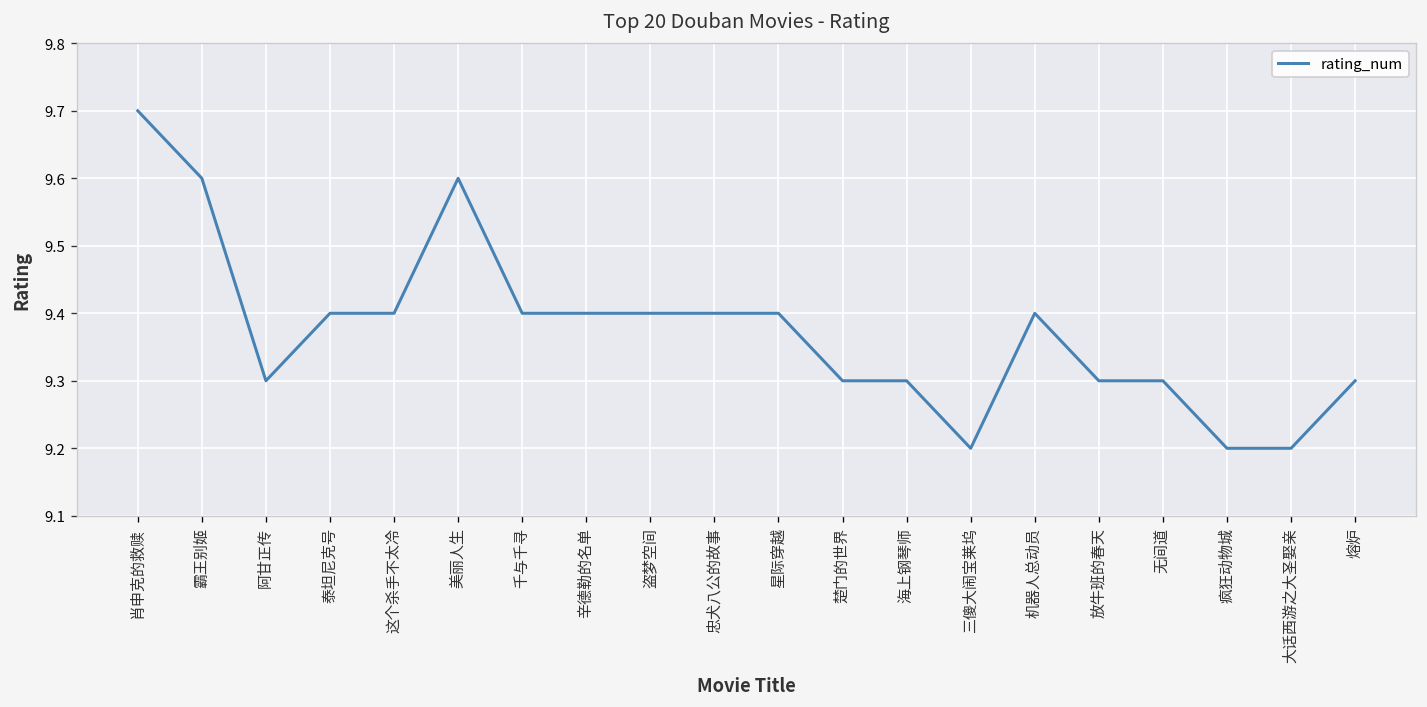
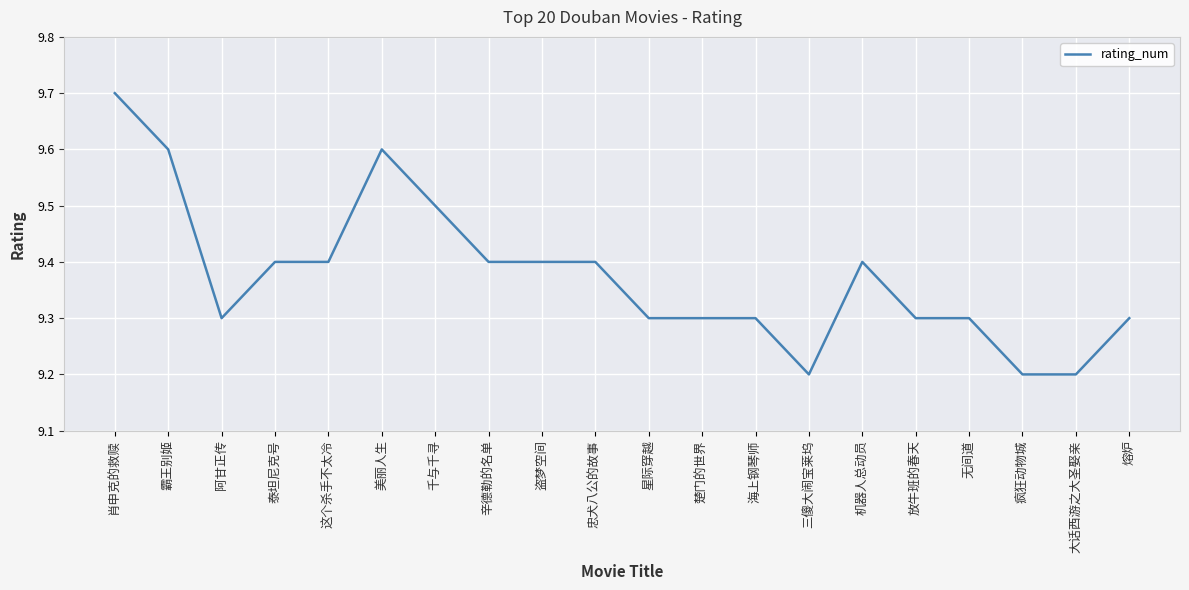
千与千寻: 9.4 -> 9.5
星际穿越: 9.4 -> 9.3
